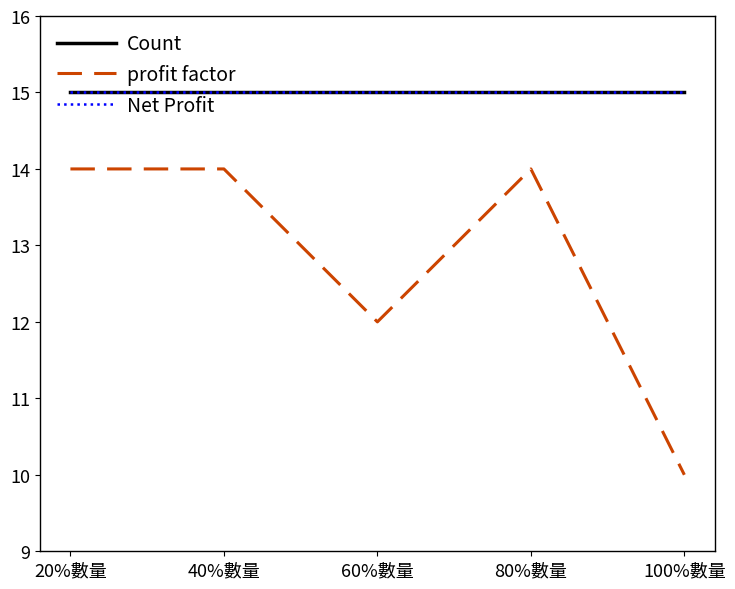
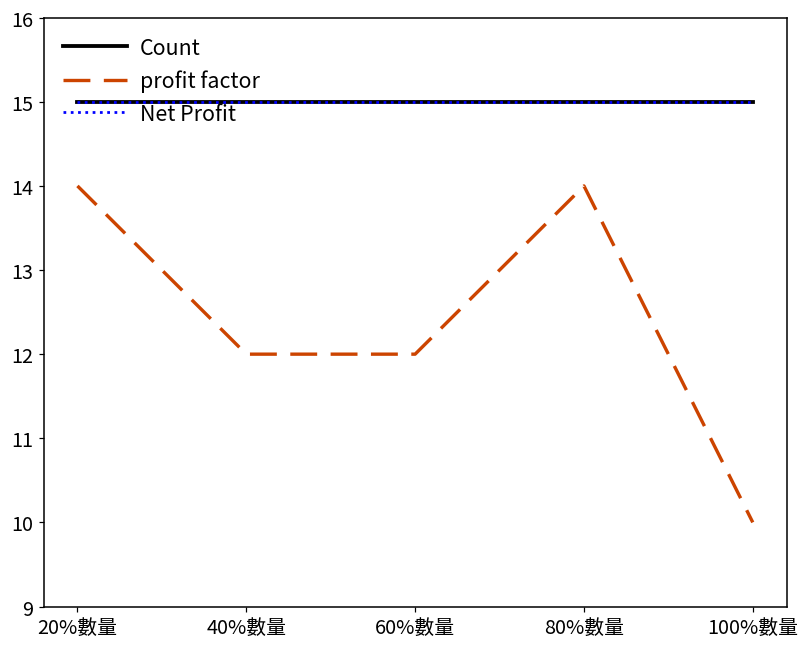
profit factor, 40%數量: 14 -> 12
